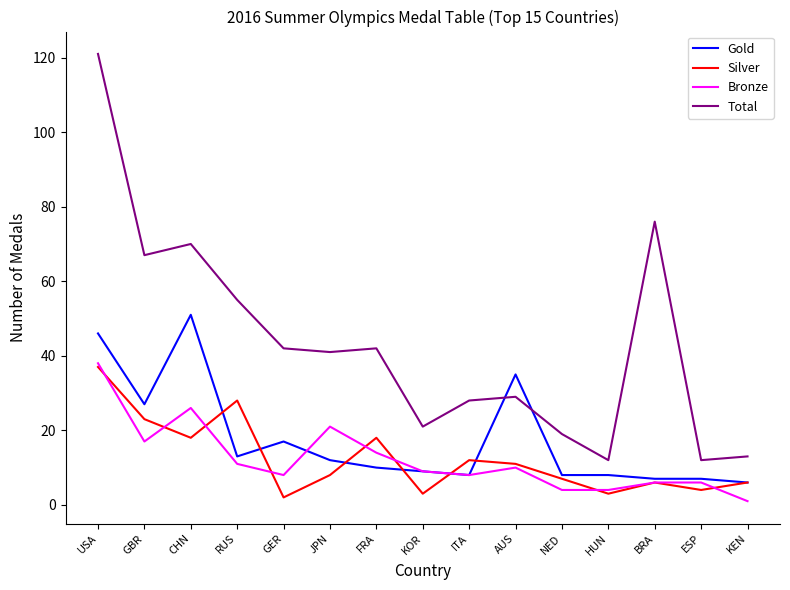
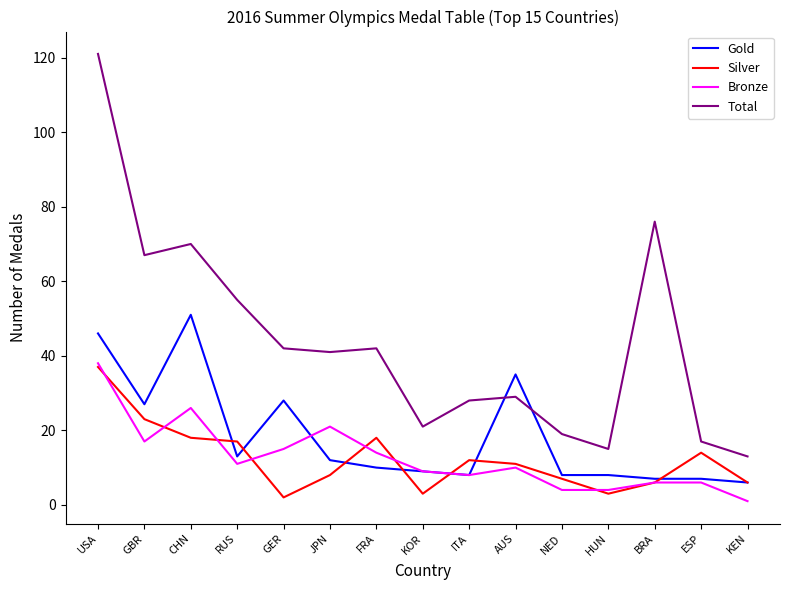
Silver, RUS: 28 -> 17
Gold, GER: 17 -> 28
Bronze, GER: 8 -> 15
Total, HUN: 12 -> 15
Silver, ESP: 4 -> 14
Total, ESP: 12 -> 17
